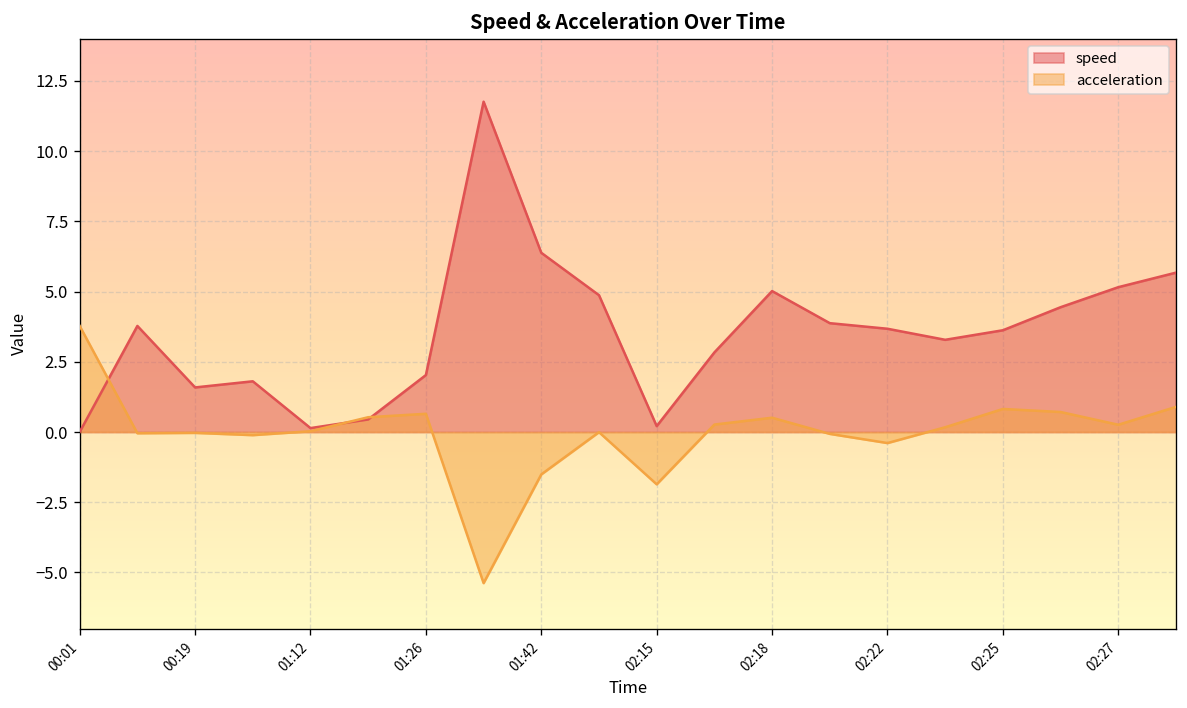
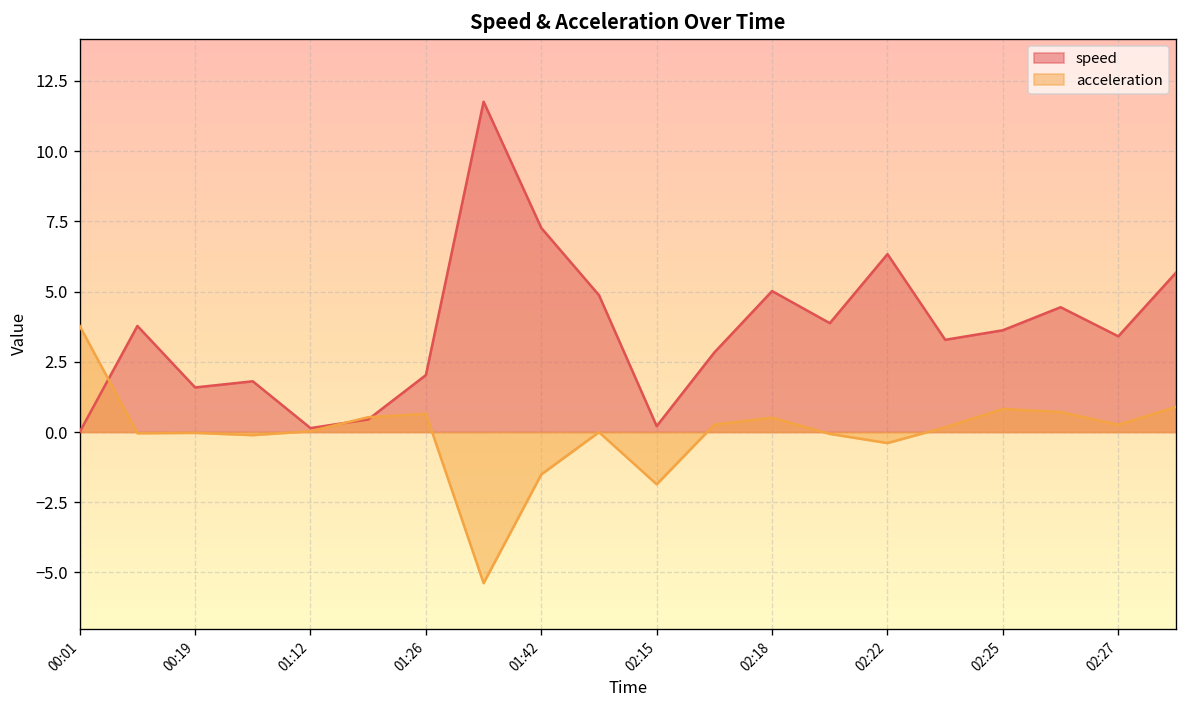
speed, 01:42: 6.4 -> 7.3
speed, 02:22: 3.7 -> 6.3
speed, 02:27: 5.2 -> 3.4
